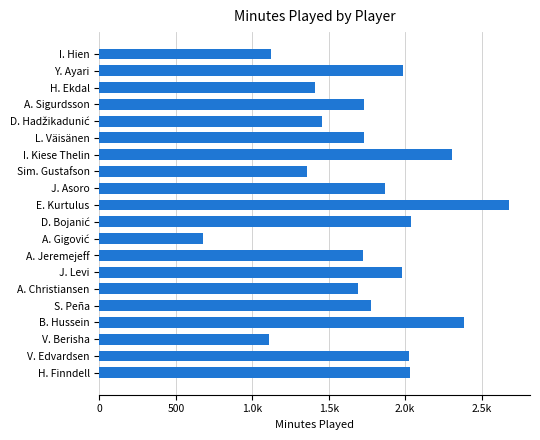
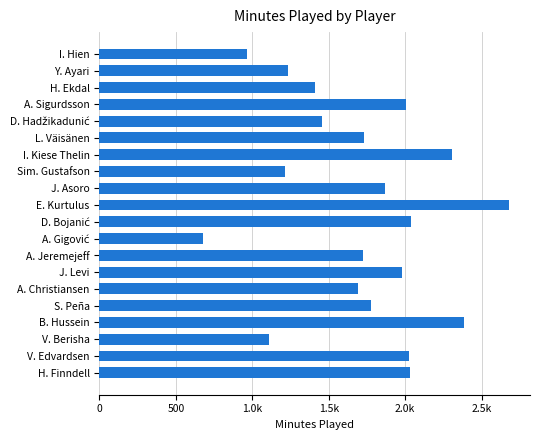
I. Hien: 1120 -> 970
Y. Ayari: 1990 -> 1230
A. Sigurdsson: 1730 -> 2010
Sim. Gustafson: 1360 -> 1210
